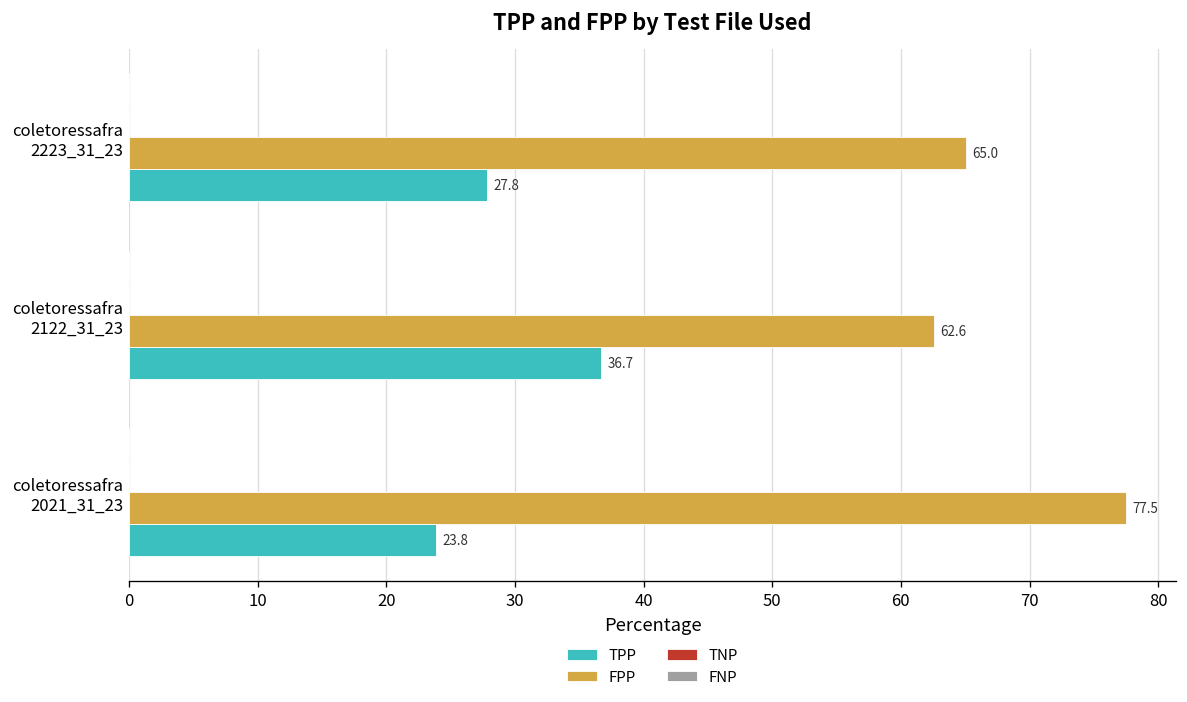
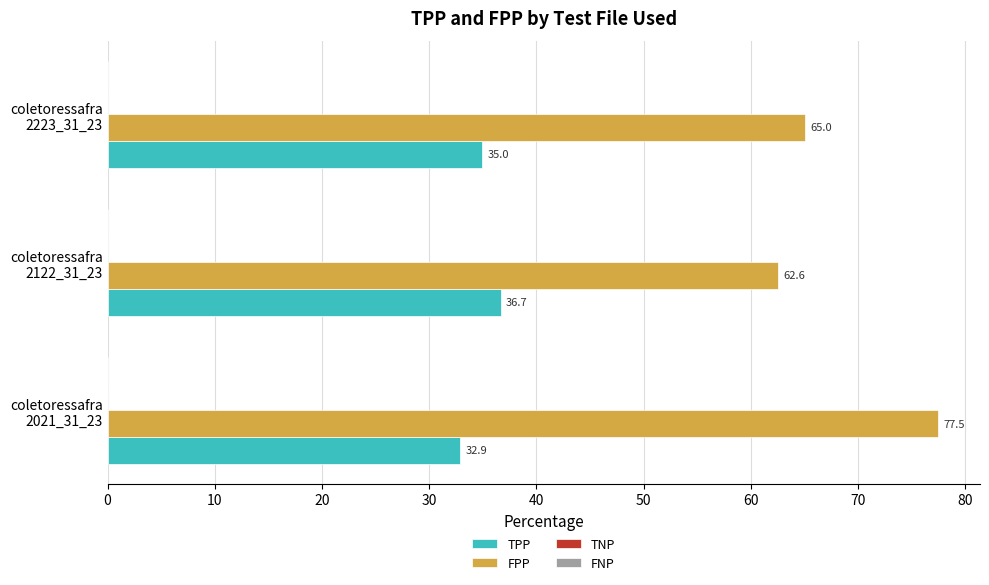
TPP, coletoressafra 2223_31_23: 27.8 -> 35.0
TPP, coletoressafra 2021_31_23: 23.8 -> 32.9
